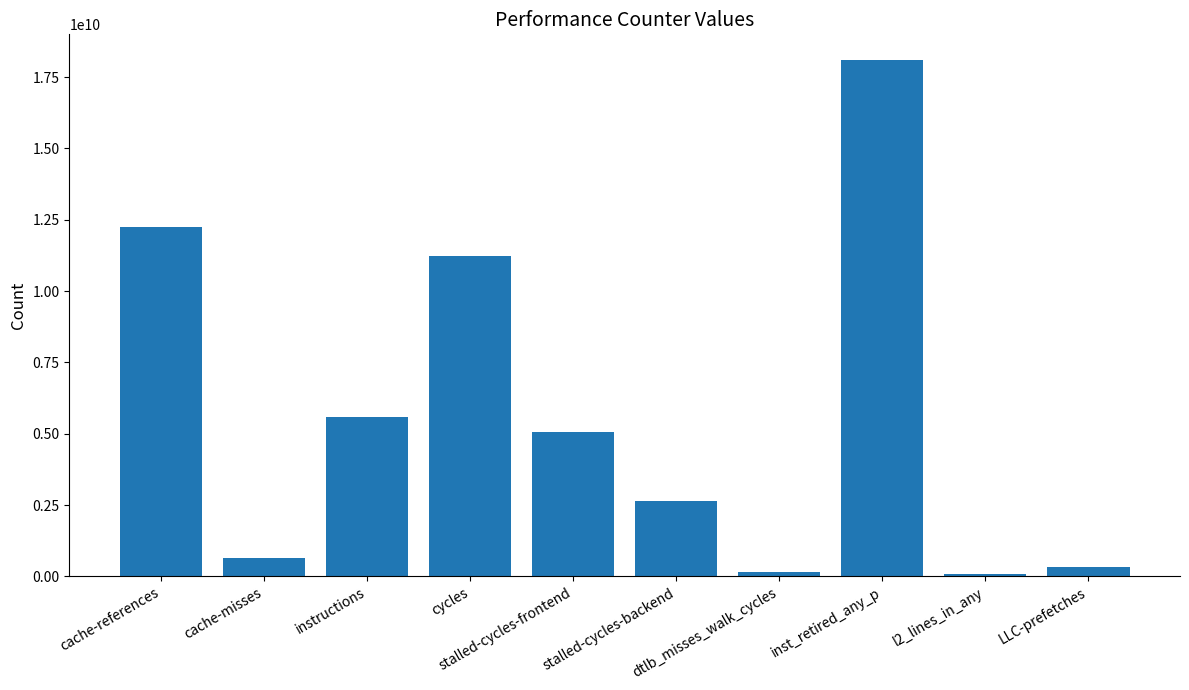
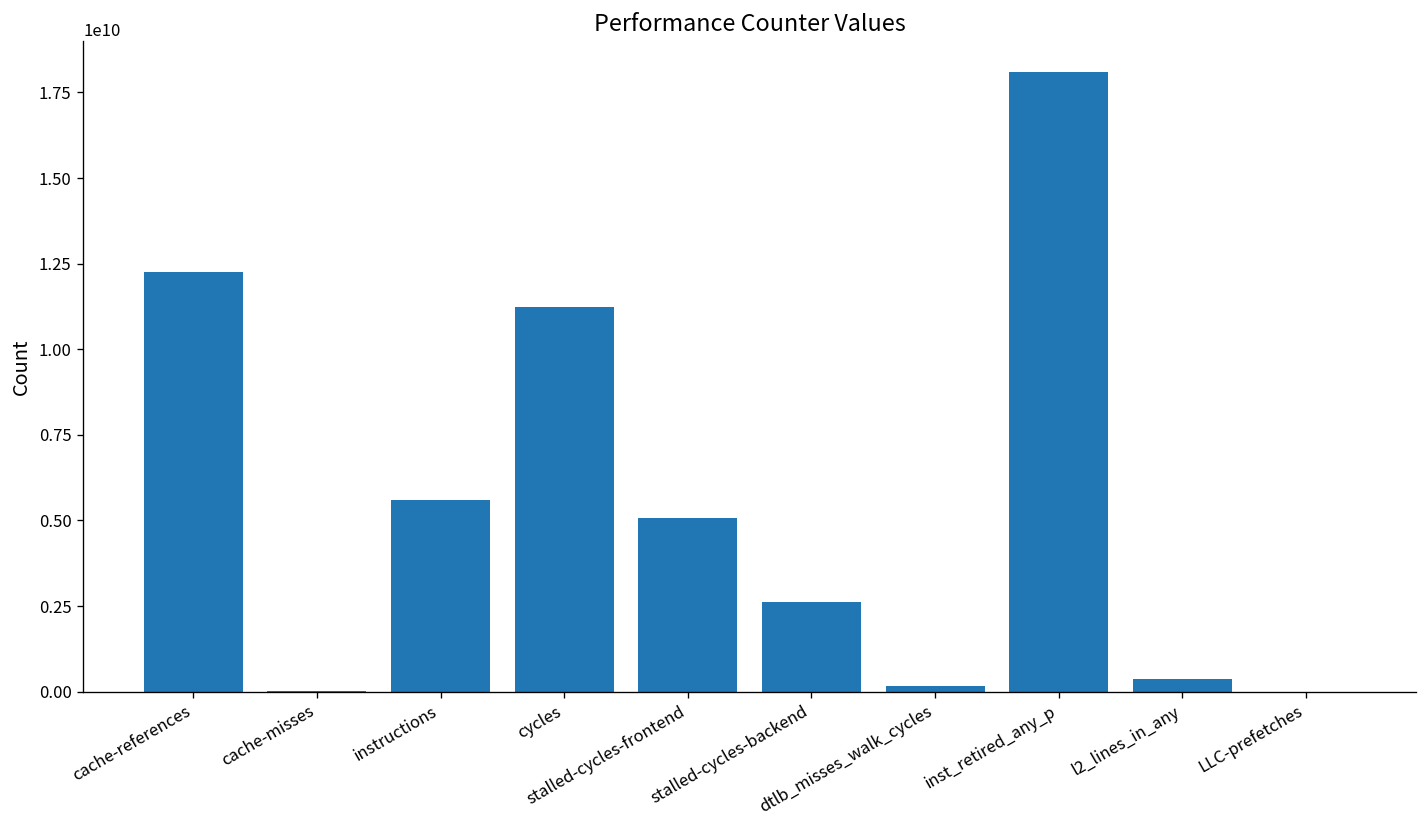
cache-misses: 600000000 -> 0
l2_lines_in_any: 100000000 -> 400000000
LLC-prefetches: 300000000 -> 0
